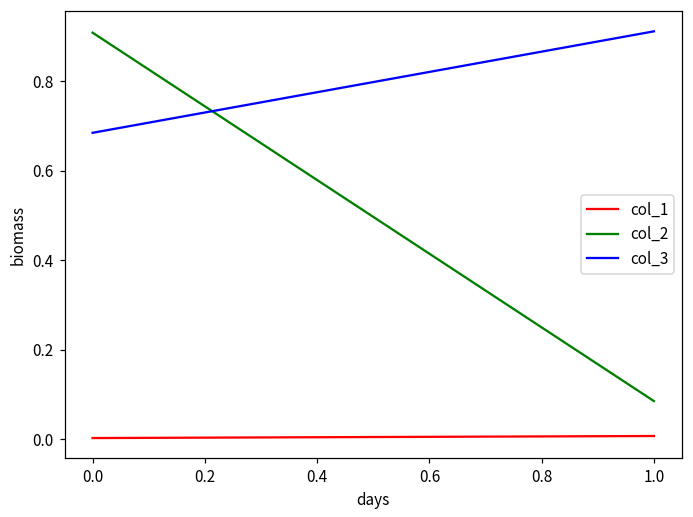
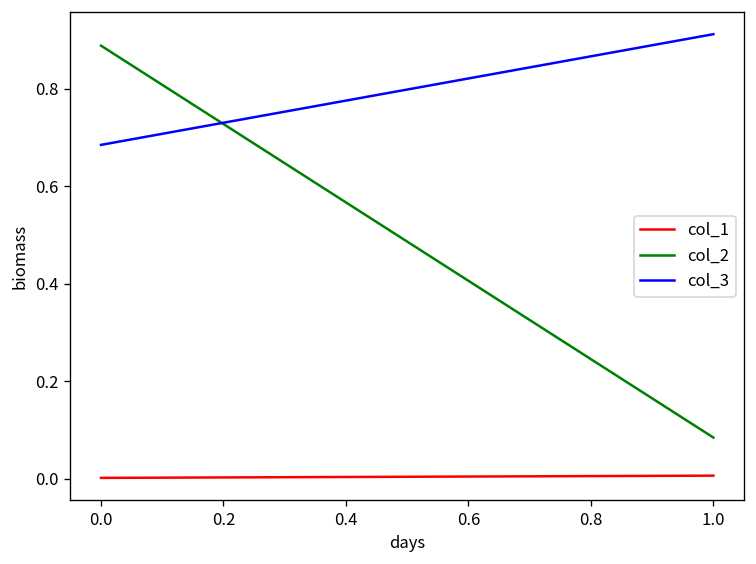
col_2, 0.0: 0.91 -> 0.89
